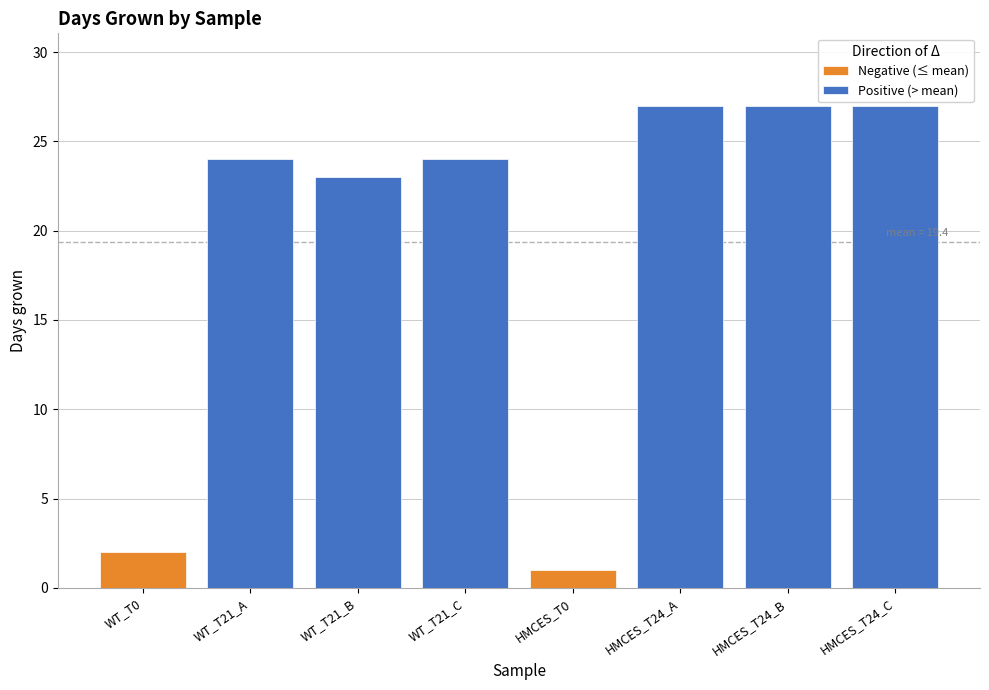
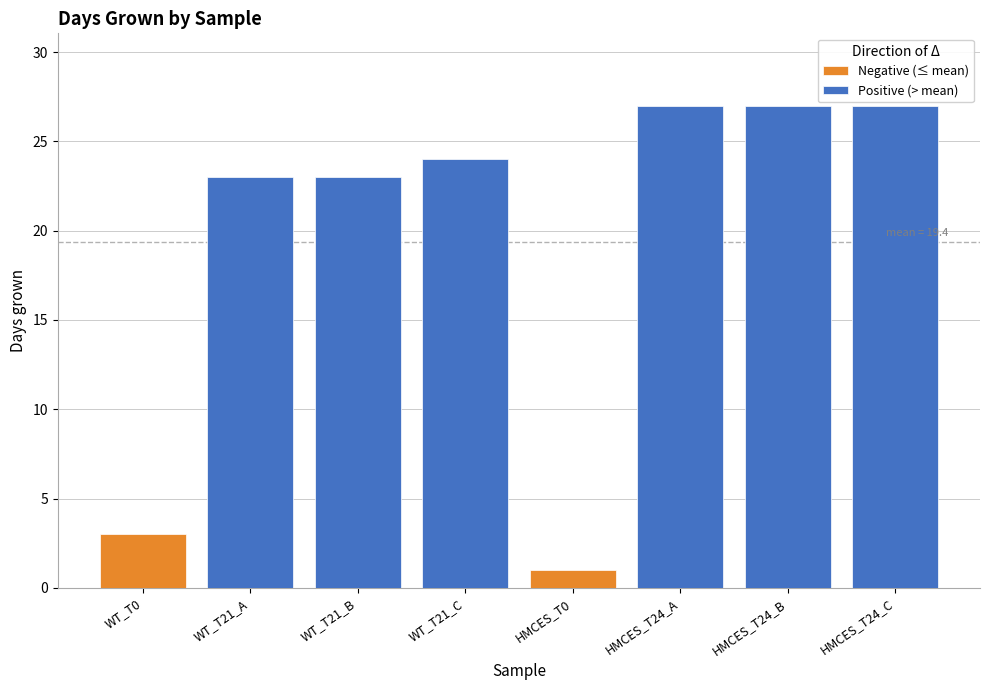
Negative (≤ mean), WT_T0: 2 -> 3
Positive (> mean), WT_T21_A: 24 -> 23
